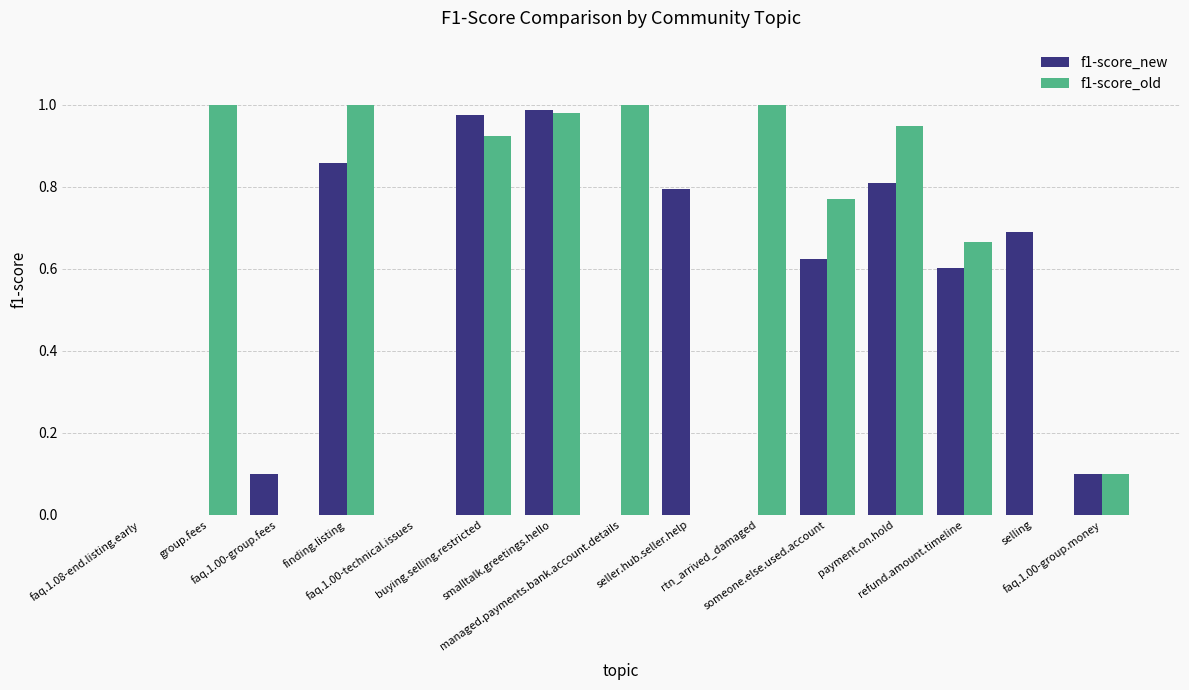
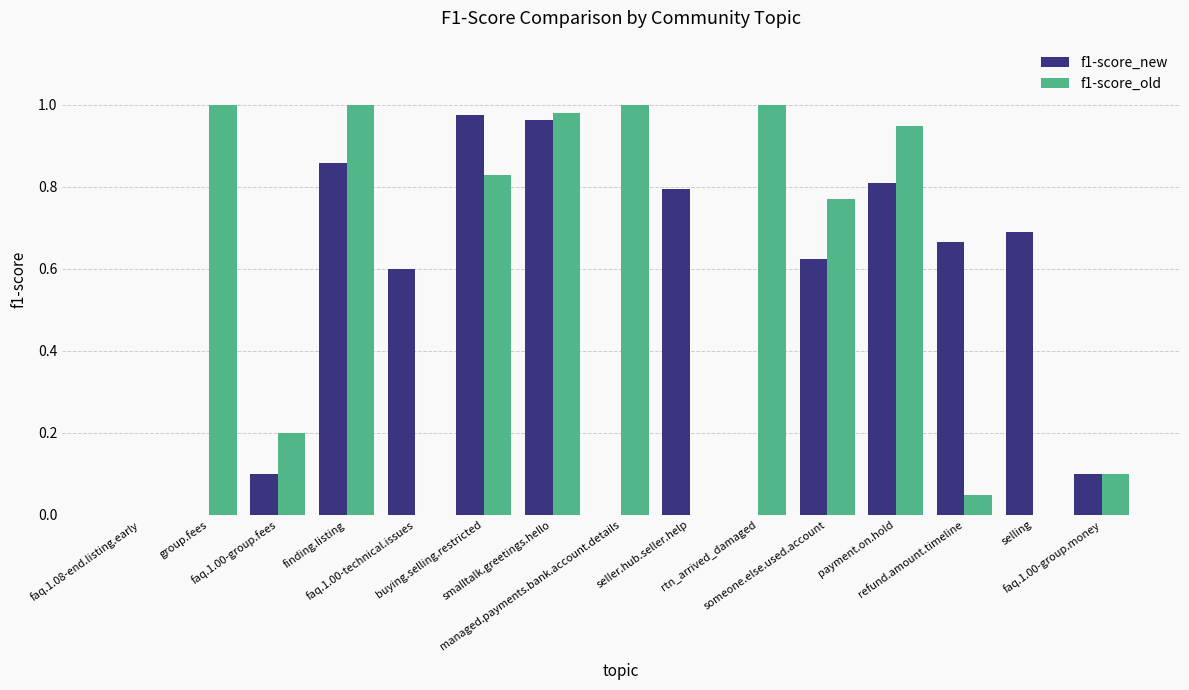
f1-score_old, faq.1.00-group.fees: 0.0 -> 0.2
f1-score_new, faq.1.00-technical.issues: 0.0 -> 0.6
f1-score_old, buying.selling.restricted: 0.92 -> 0.83
f1-score_new, smalltalk.greetings.hello: 0.99 -> 0.96
f1-score_new, refund.amount.timeline: 0.60 -> 0.67
f1-score_old, refund.amount.timeline: 0.67 -> 0.05
